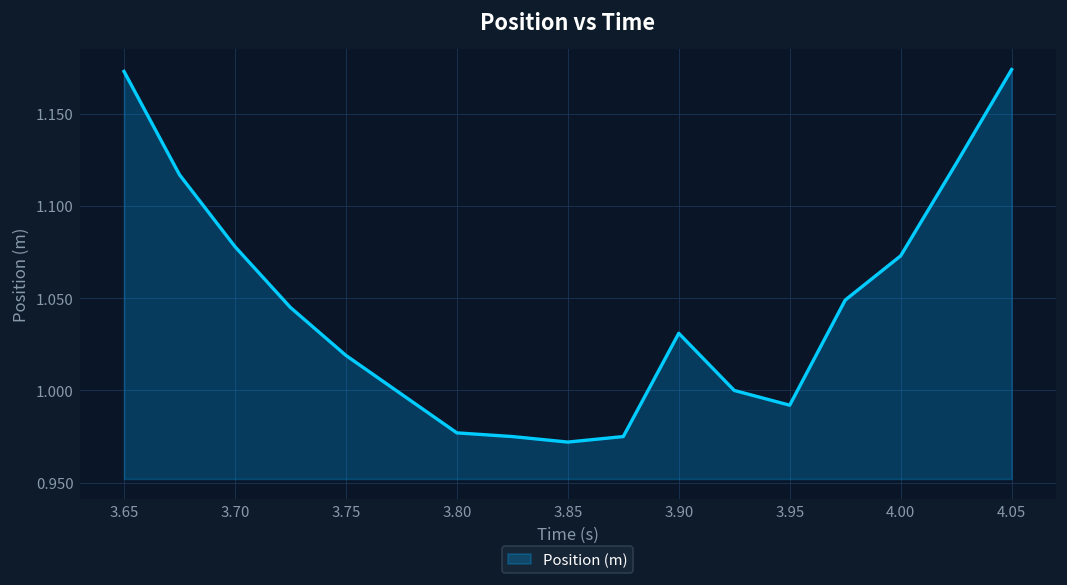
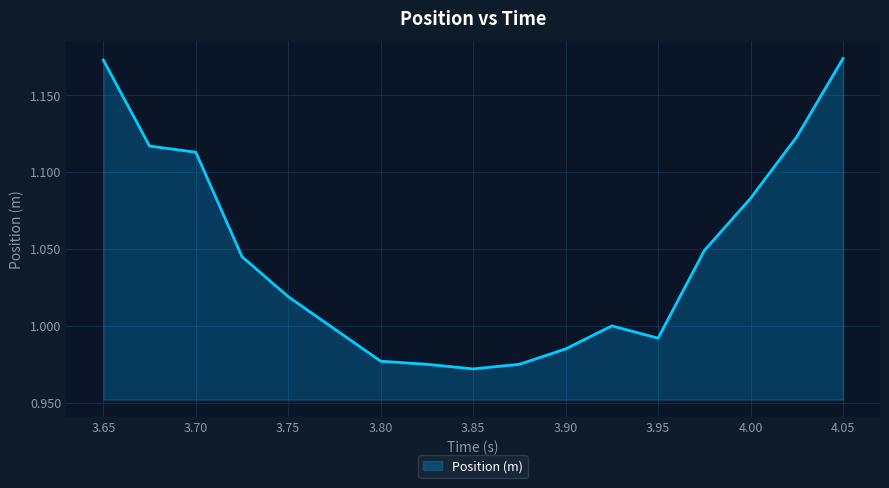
3.70: 1.078 -> 1.113
3.90: 1.031 -> 0.985
4.00: 1.073 -> 1.083
